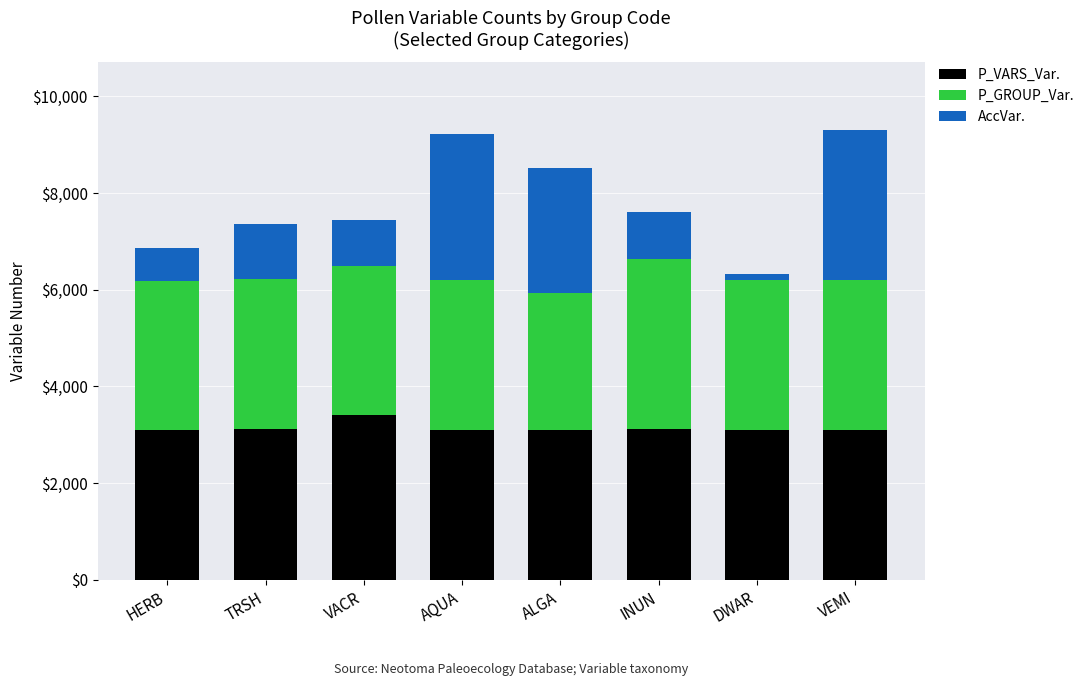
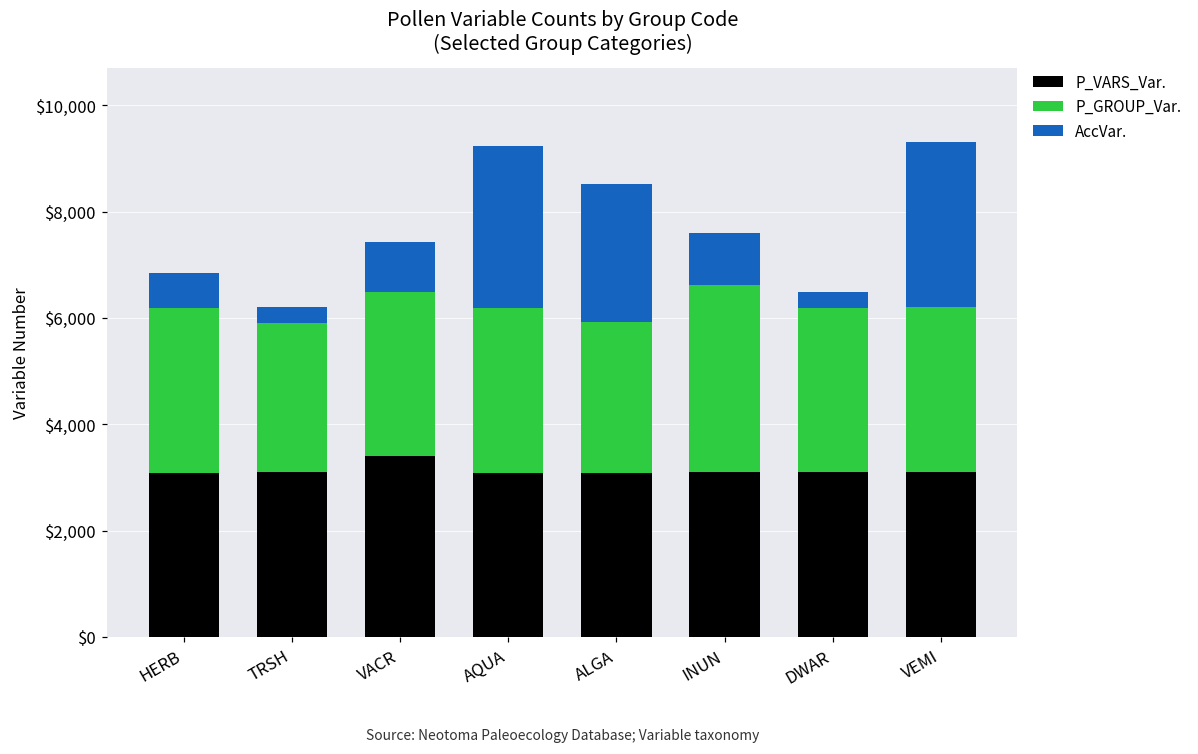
P_GROUP_Var., TRSH: $3,100 -> $2,800
AccVar., TRSH: $1,100 -> $300
AccVar., DWAR: $100 -> $300
